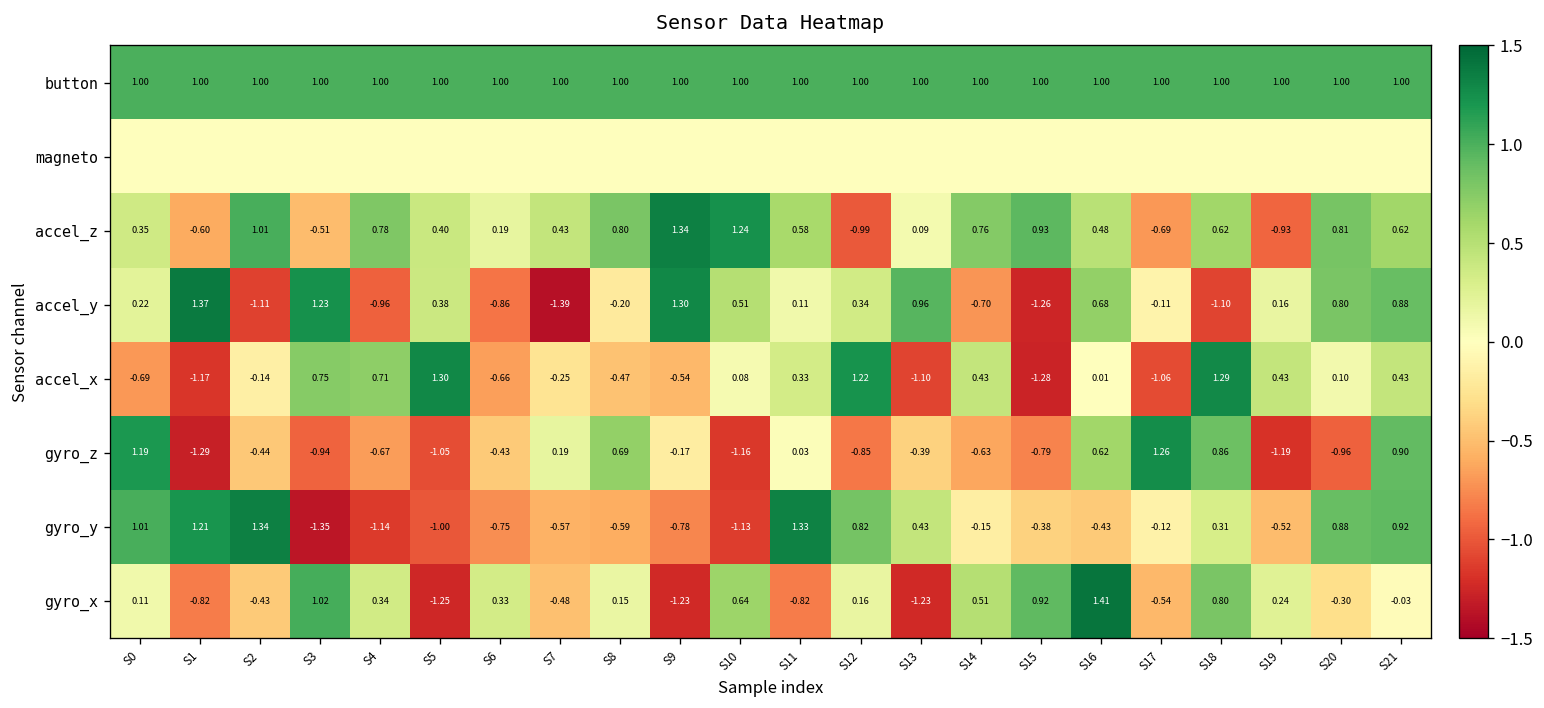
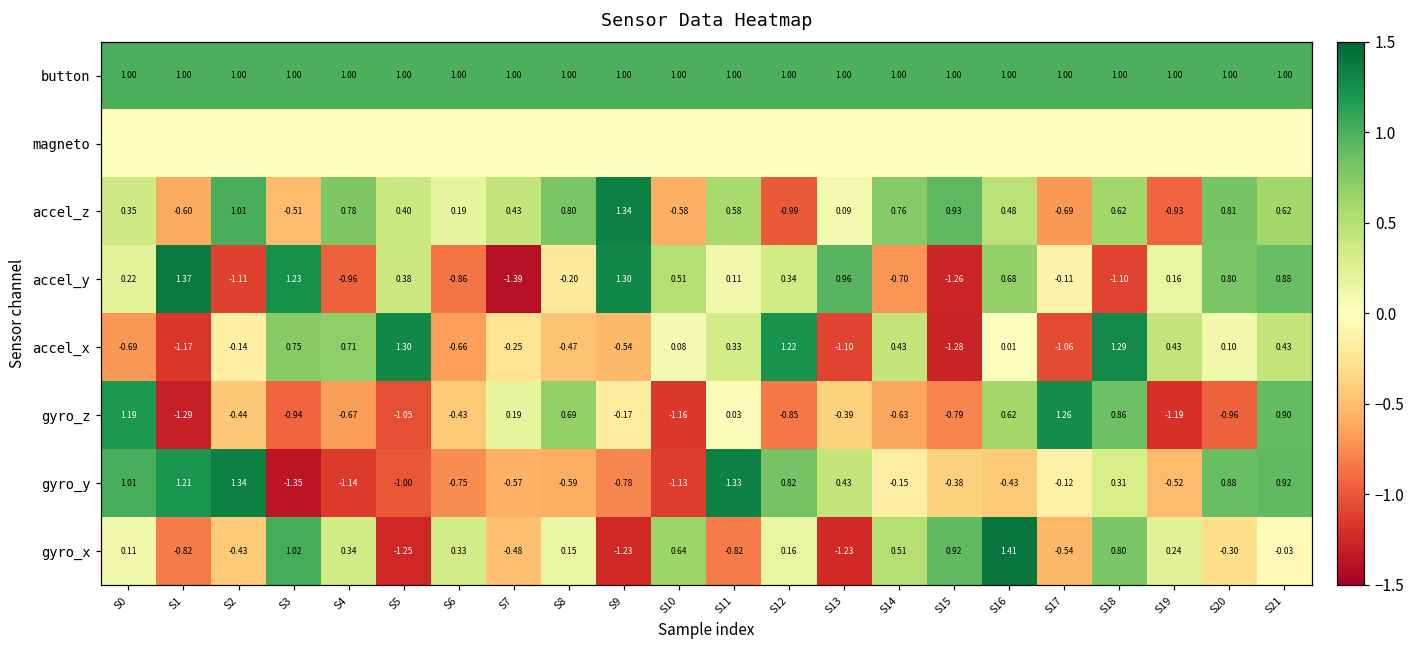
accel_z, S10: 1.24 -> -0.58
